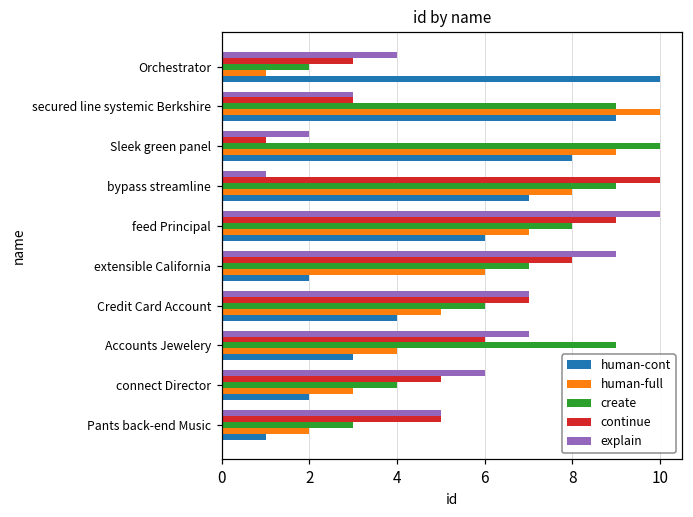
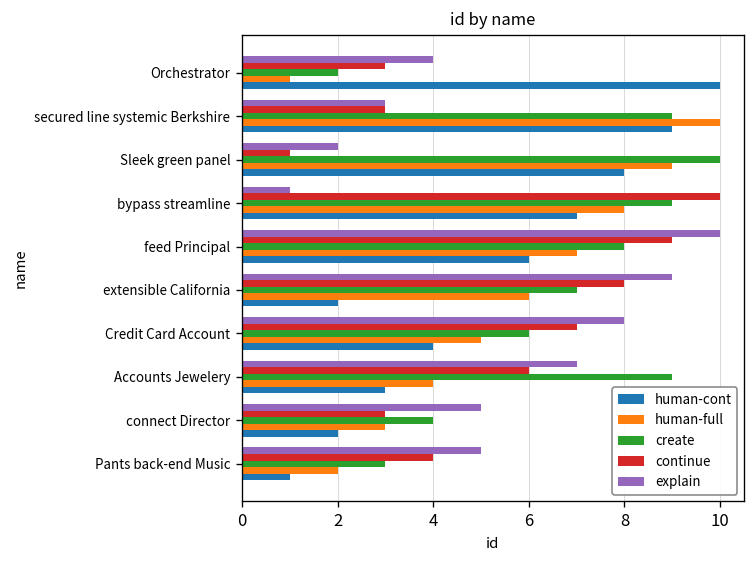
explain, Credit Card Account: 7 -> 8
explain, connect Director: 6 -> 5
continue, connect Director: 5 -> 3
continue, Pants back-end Music: 5 -> 4
